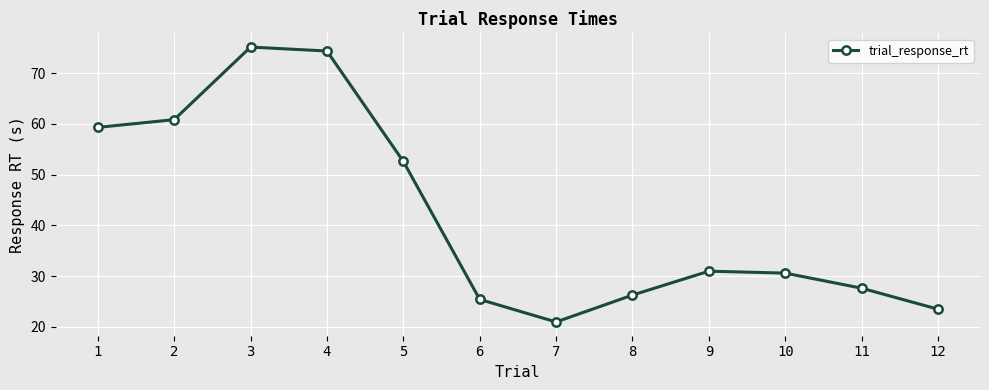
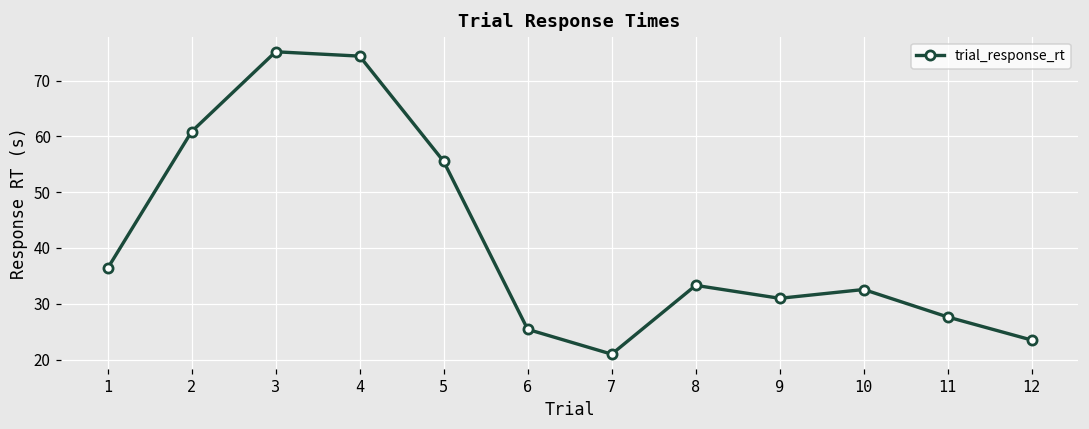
1: 59 -> 36
5: 53 -> 56
8: 26 -> 33
10: 31 -> 33
